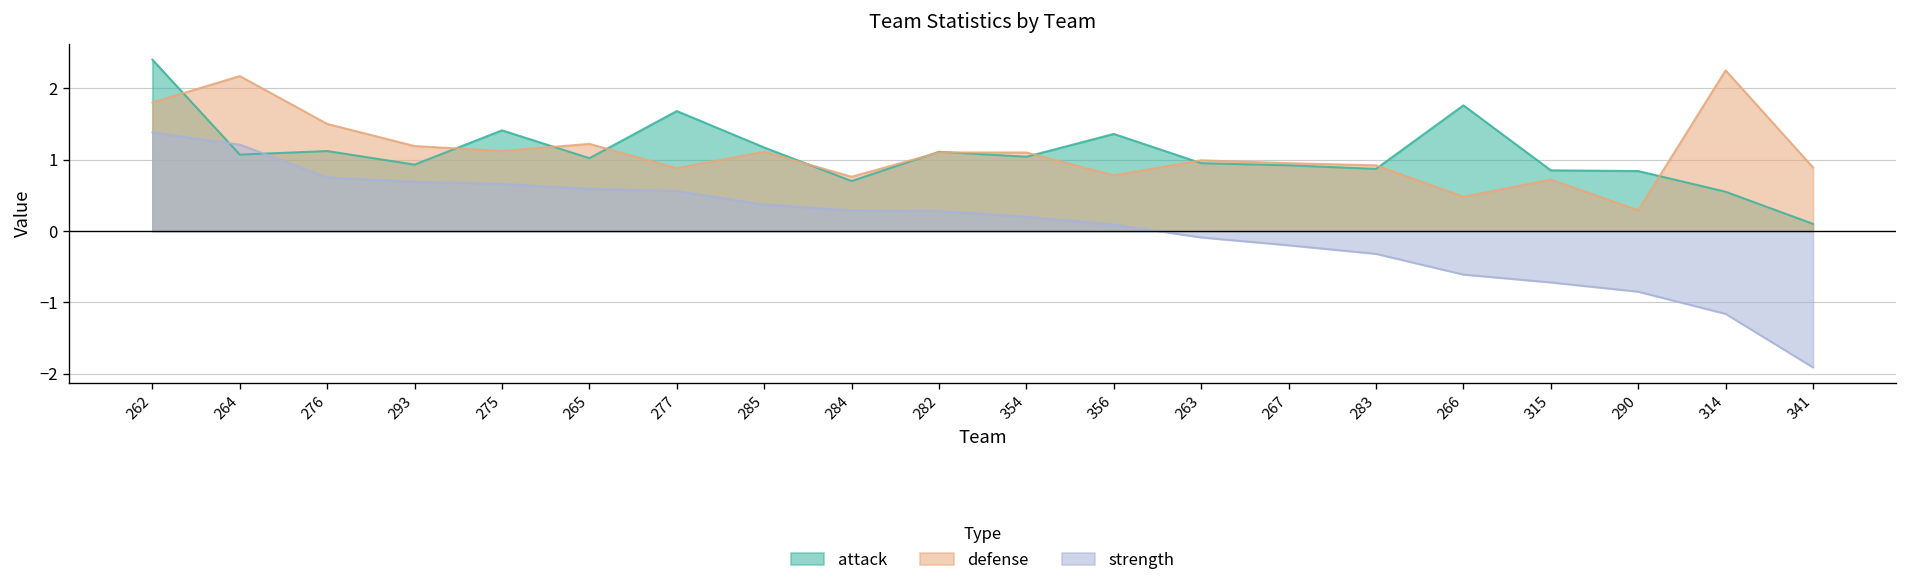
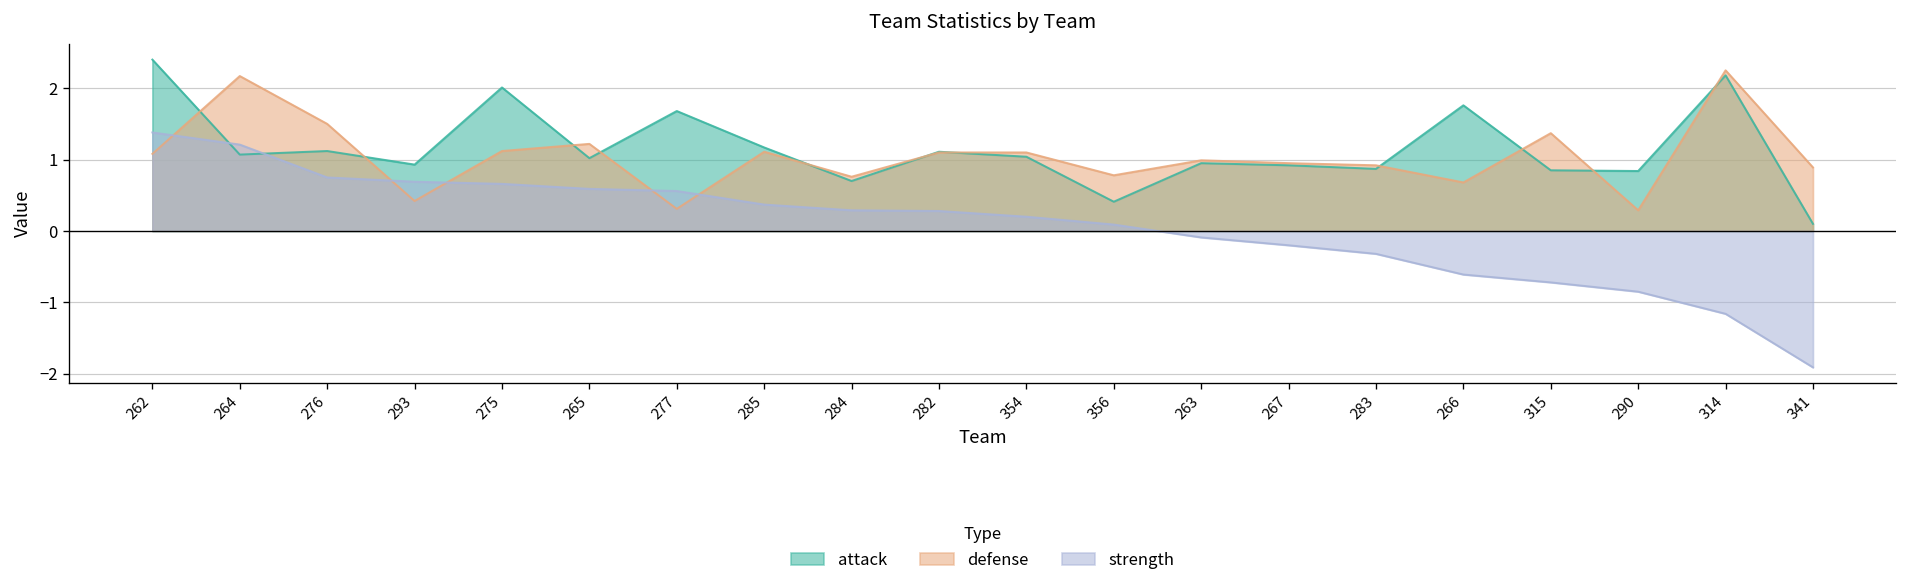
defense, 262: 1.8 -> 1.1
defense, 293: 1.2 -> 0.4
attack, 275: 1.4 -> 2.0
defense, 277: 0.9 -> 0.3
attack, 356: 1.4 -> 0.4
defense, 266: 0.5 -> 0.7
defense, 315: 0.7 -> 1.4
attack, 314: 0.6 -> 2.2
